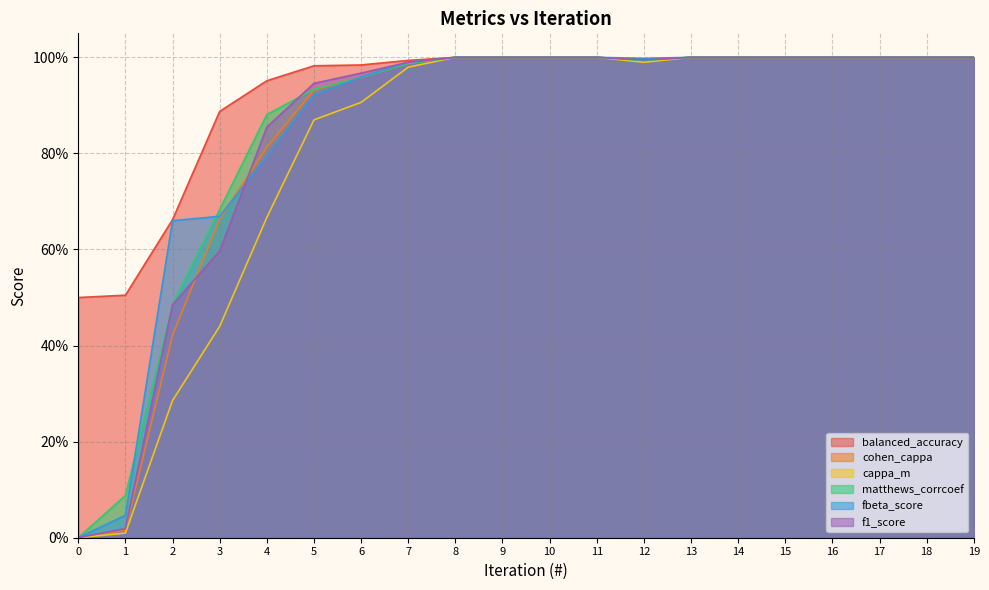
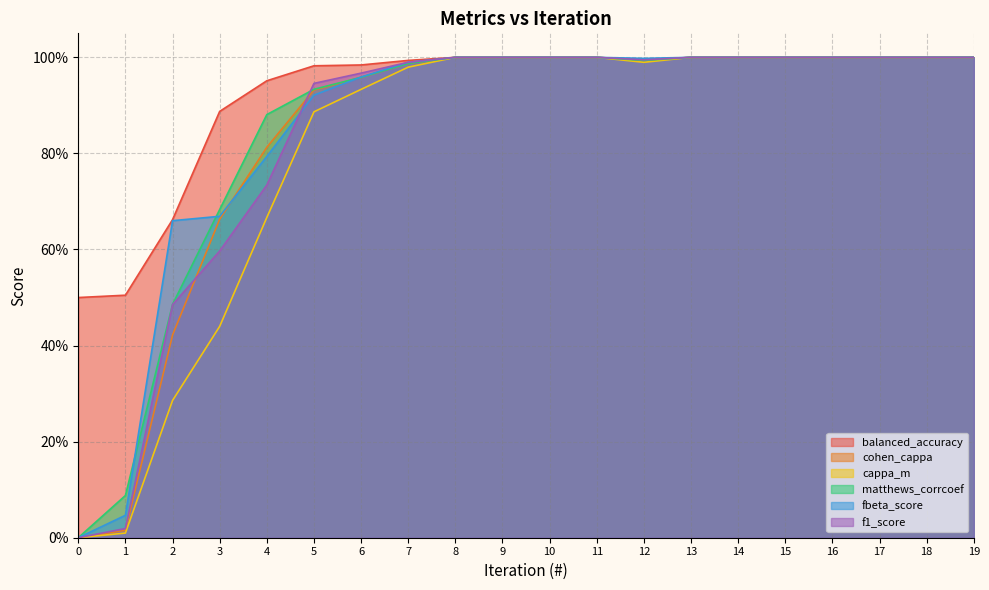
f1_score, 4: 85% -> 73%
cappa_m, 5: 87% -> 89%
cappa_m, 6: 91% -> 93%
